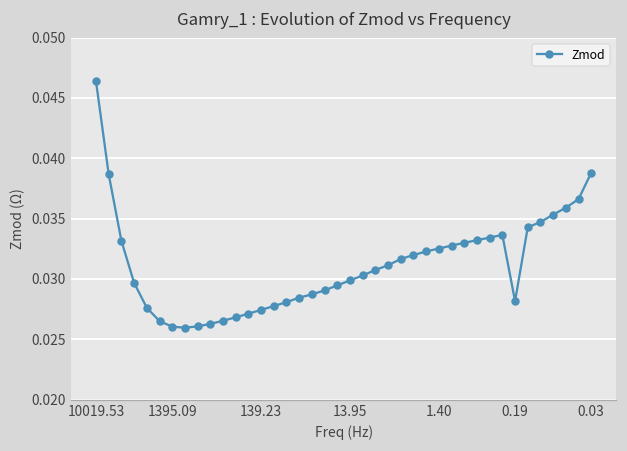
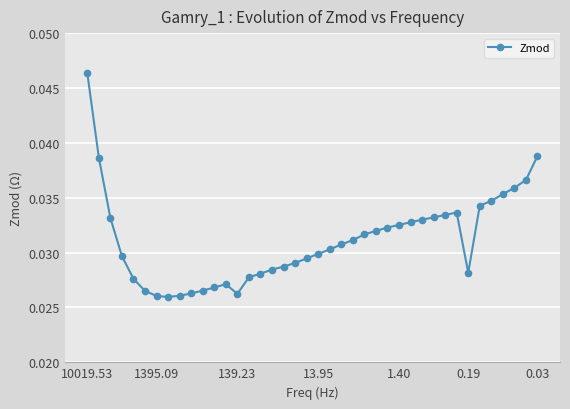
139.23: 0.0274 -> 0.0262
